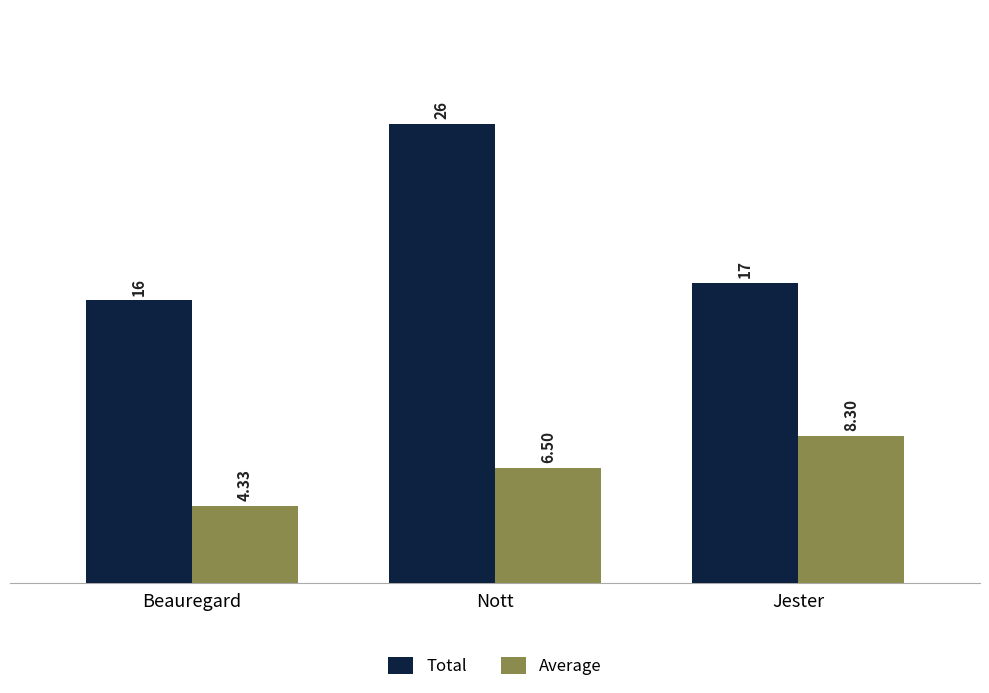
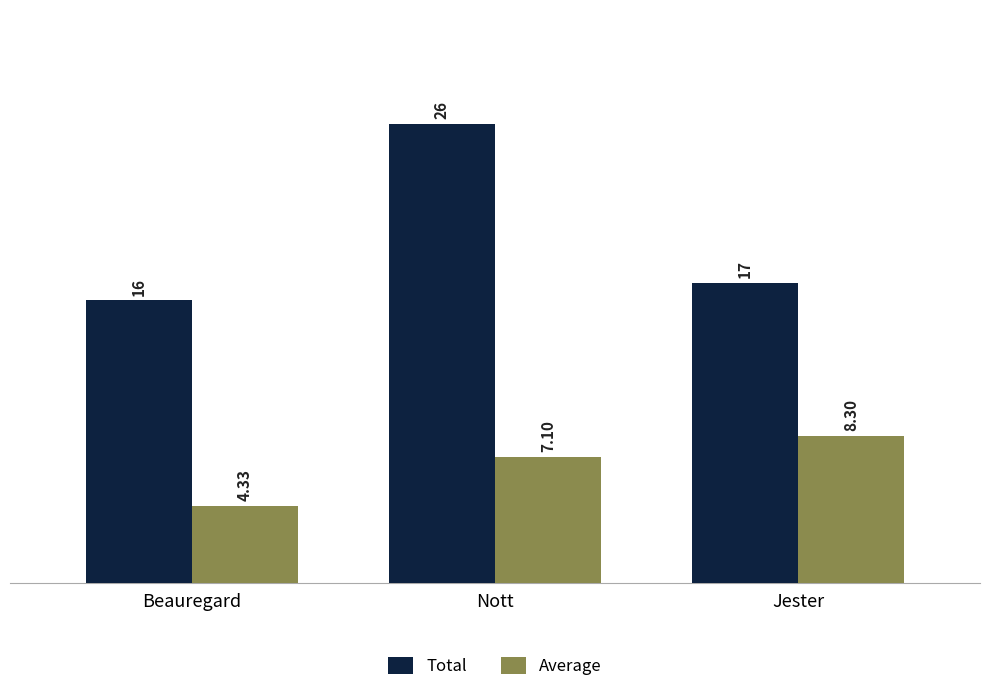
Average, Nott: 6.50 -> 7.10
